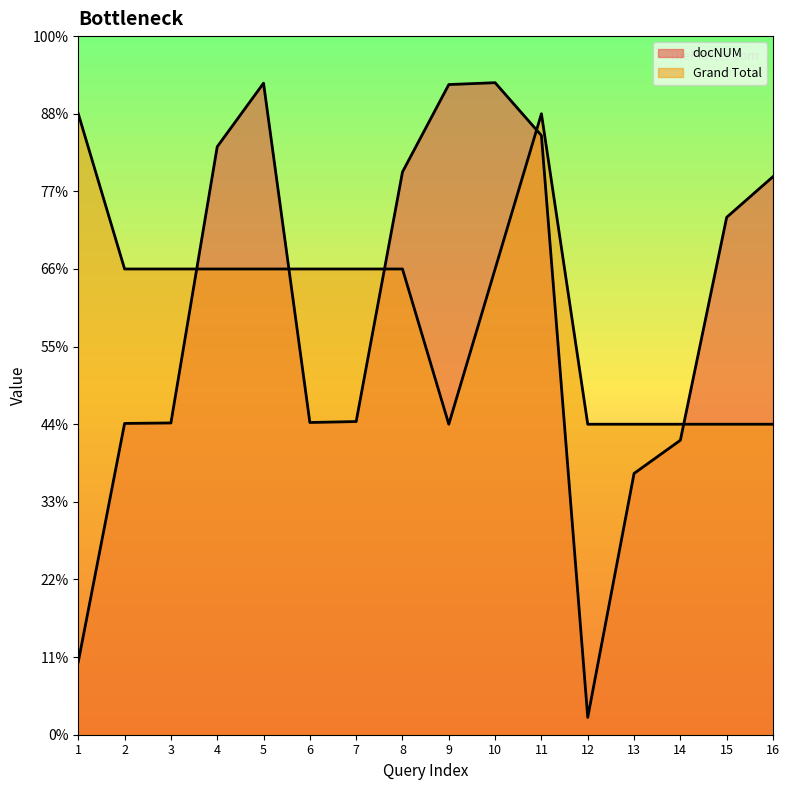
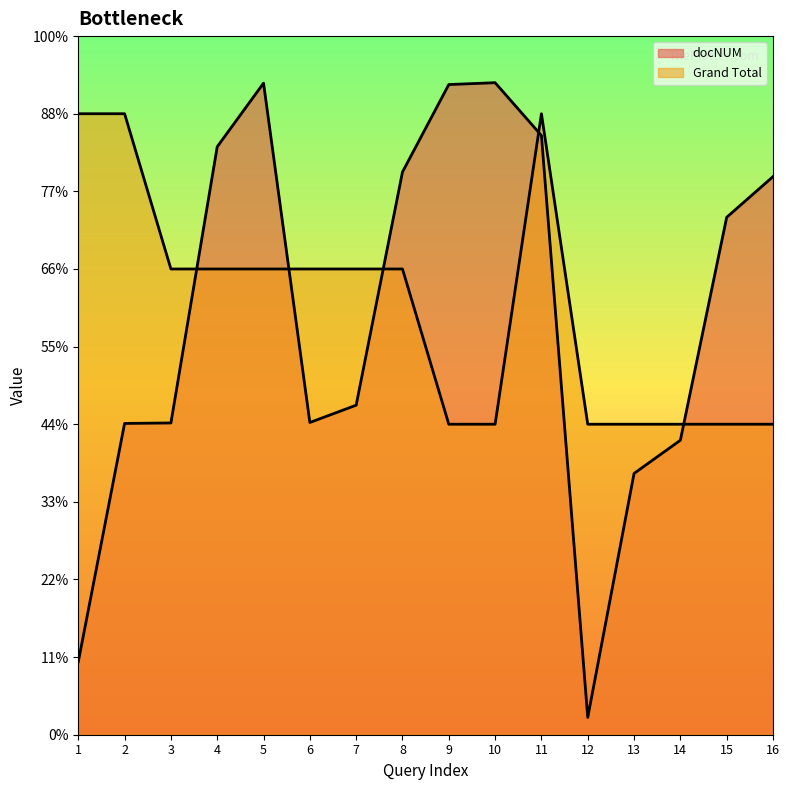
Grand Total, 2: 67% -> 89%
docNUM, 7: 45% -> 47%
Grand Total, 10: 67% -> 44%
